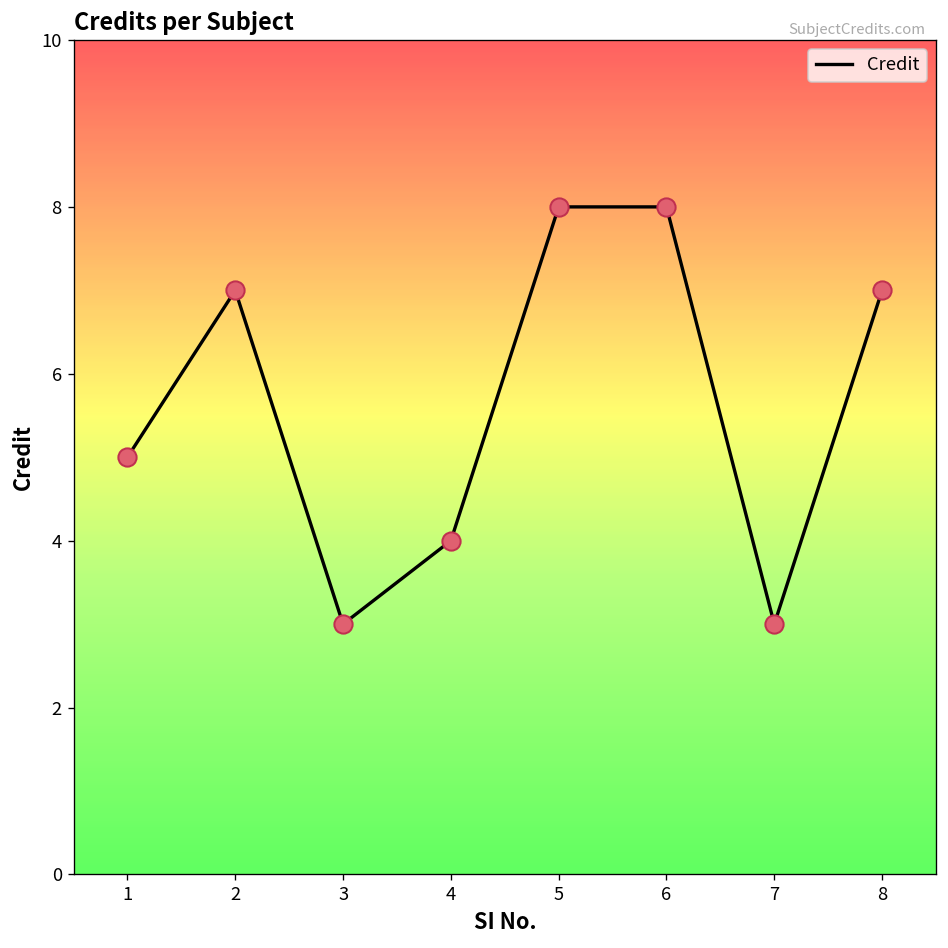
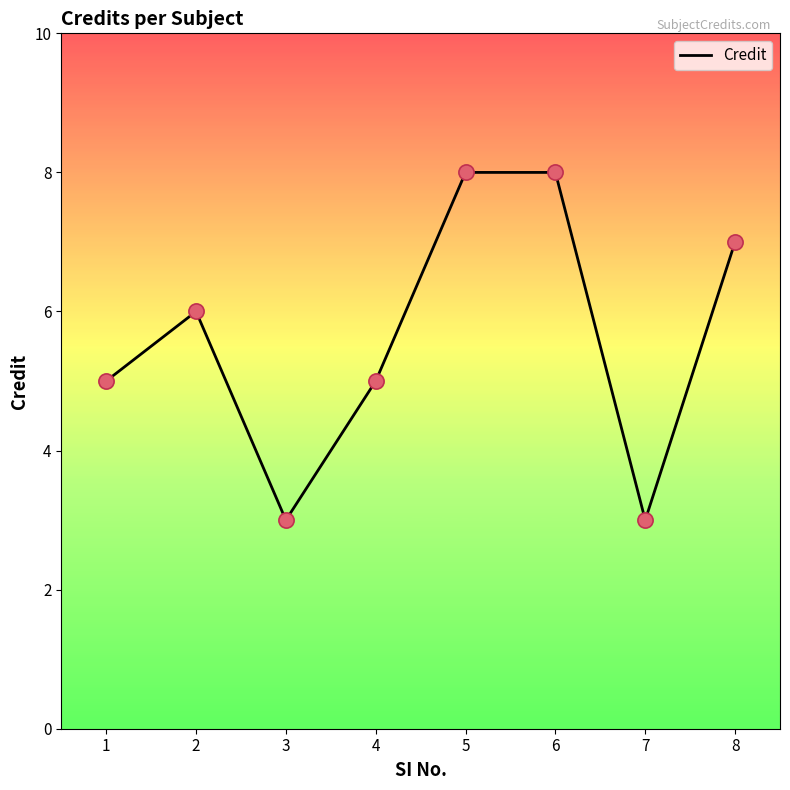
2: 7 -> 6
4: 4 -> 5
